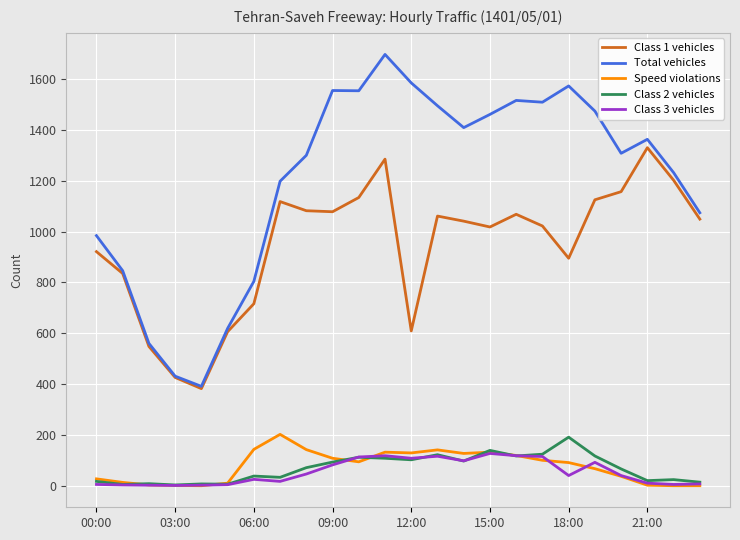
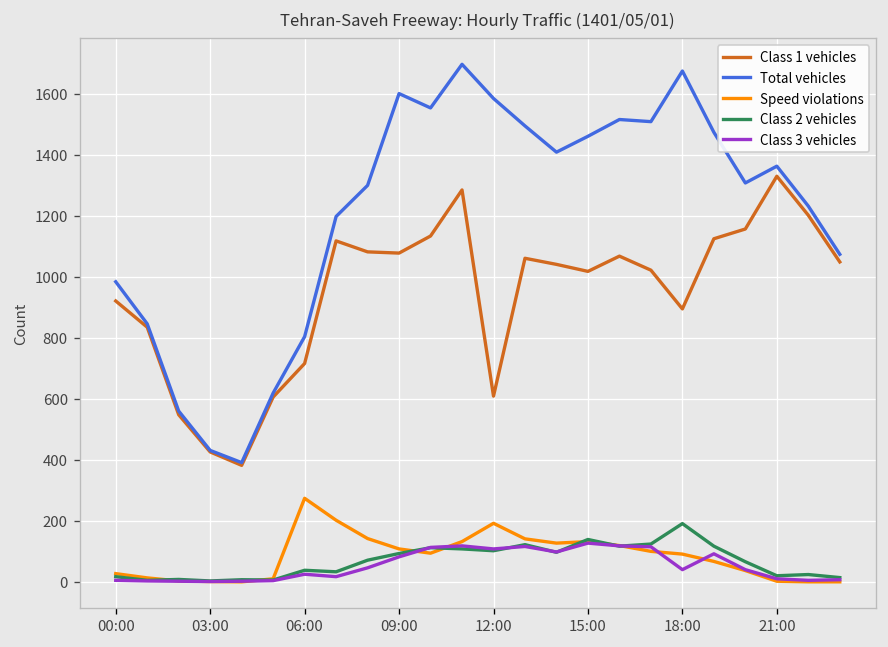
Speed violations, 06:00: 140 -> 270
Total vehicles, 09:00: 1560 -> 1600
Speed violations, 12:00: 130 -> 190
Total vehicles, 18:00: 1570 -> 1680
